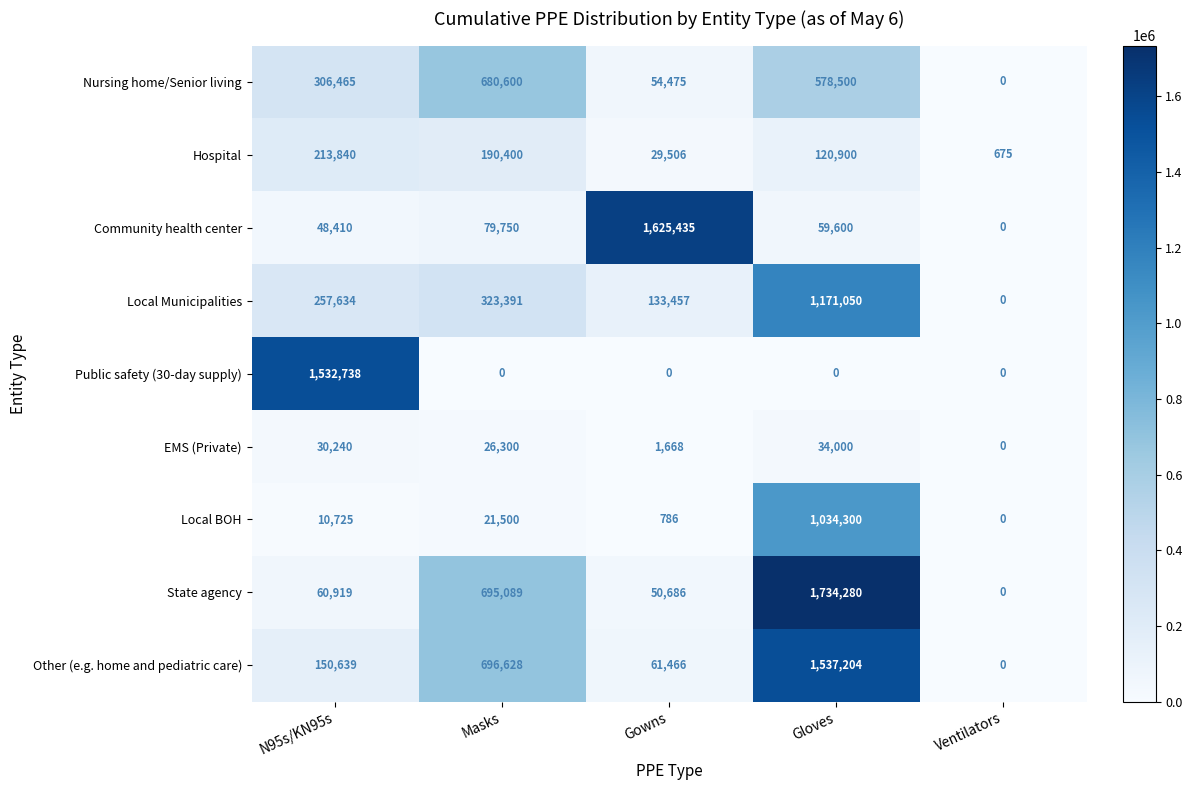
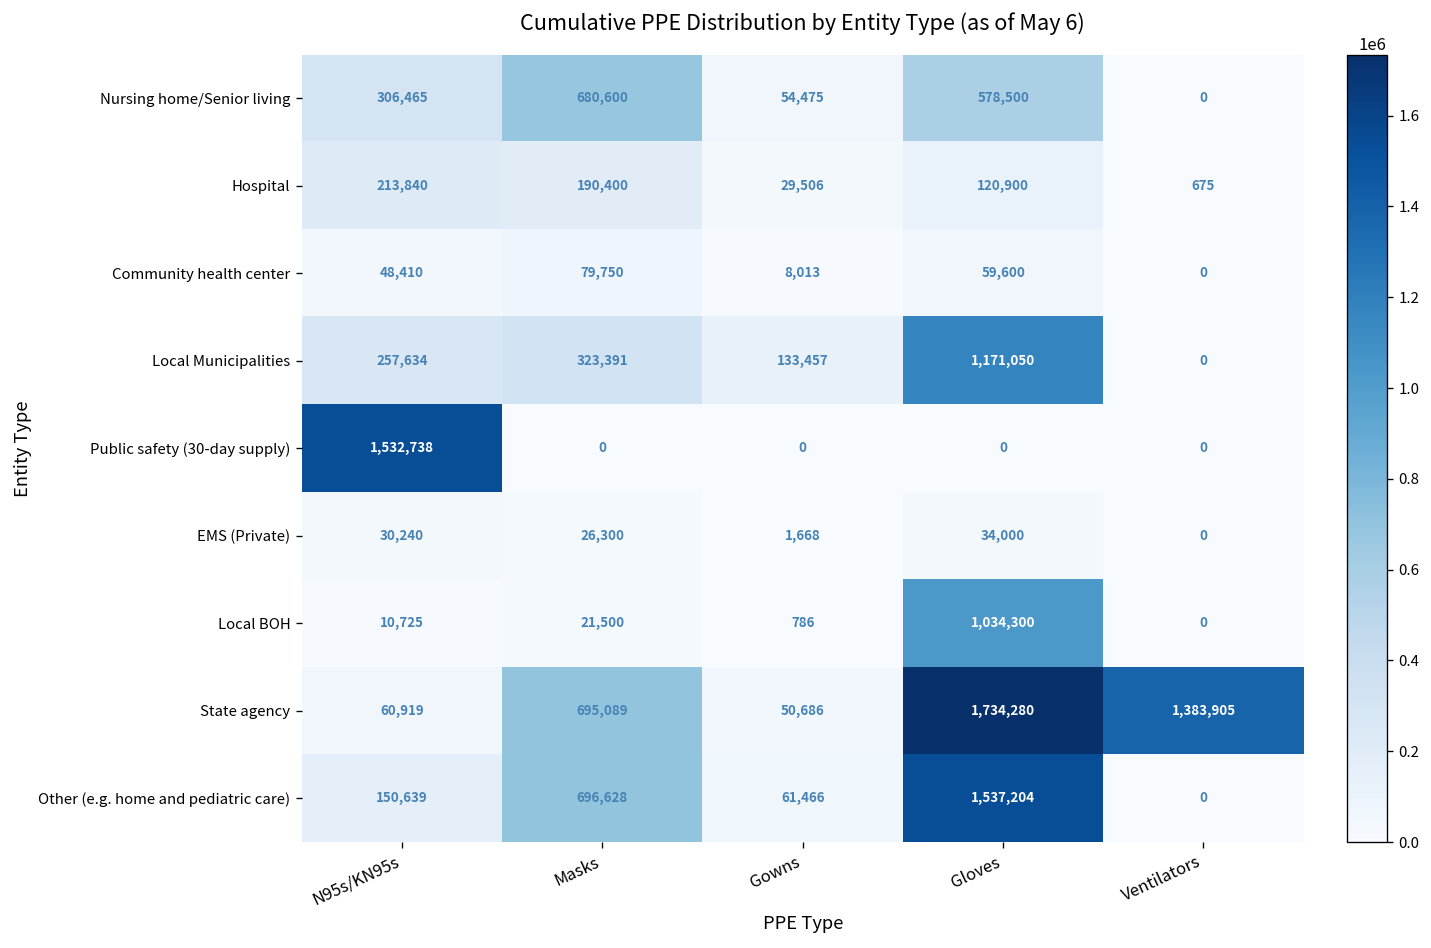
Community health center, Gowns: 1,625,435 -> 8,013
State agency, Ventilators: 0 -> 1,383,905
